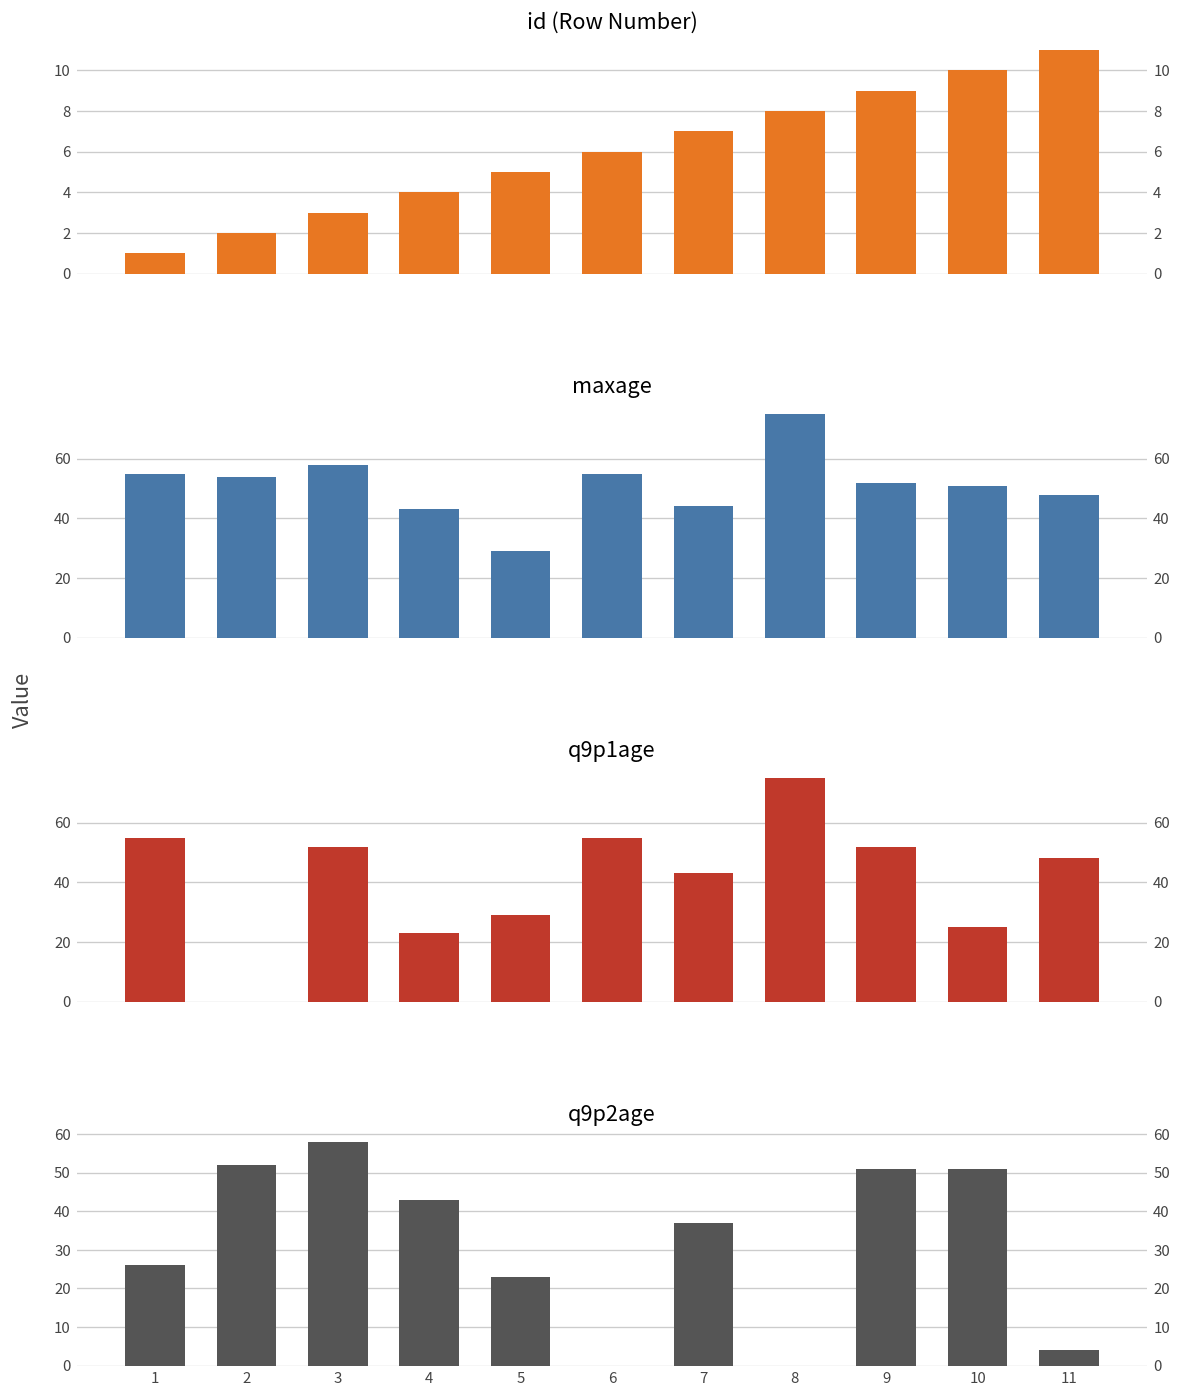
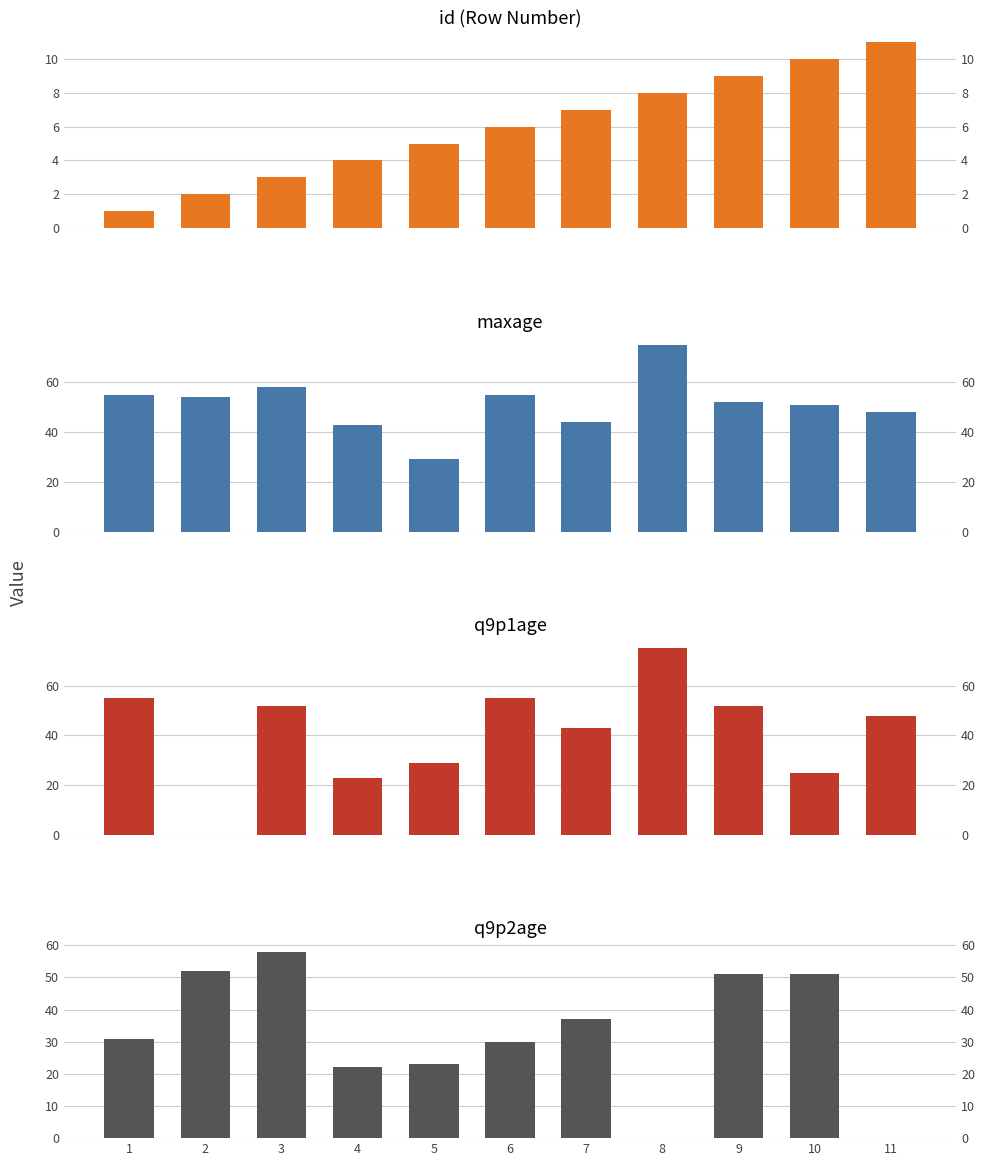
q9p2age, 1: 26 -> 31
q9p2age, 4: 43 -> 22
q9p2age, 6: 0 -> 30
q9p2age, 11: 4 -> 0
